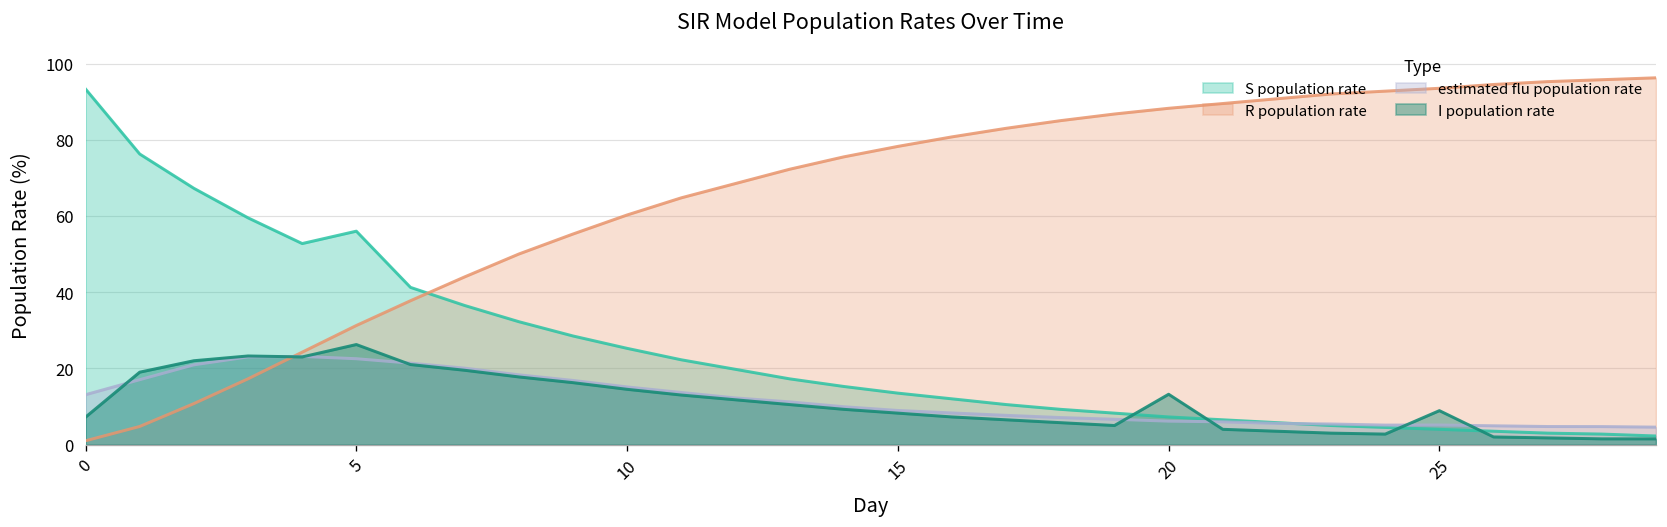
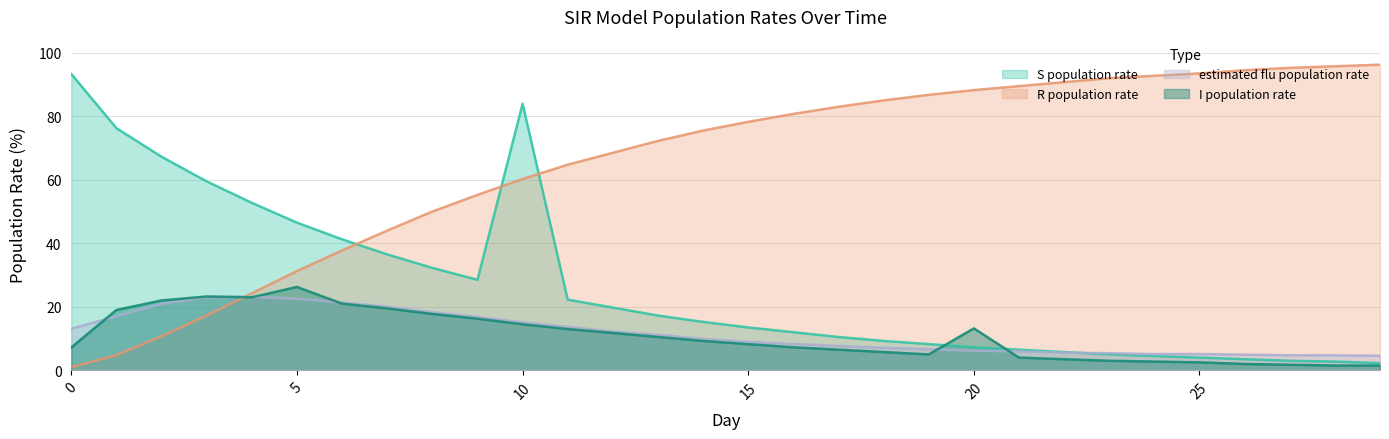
S population rate, 5: 56 -> 47
S population rate, 10: 25 -> 84
I population rate, 25: 9 -> 3
